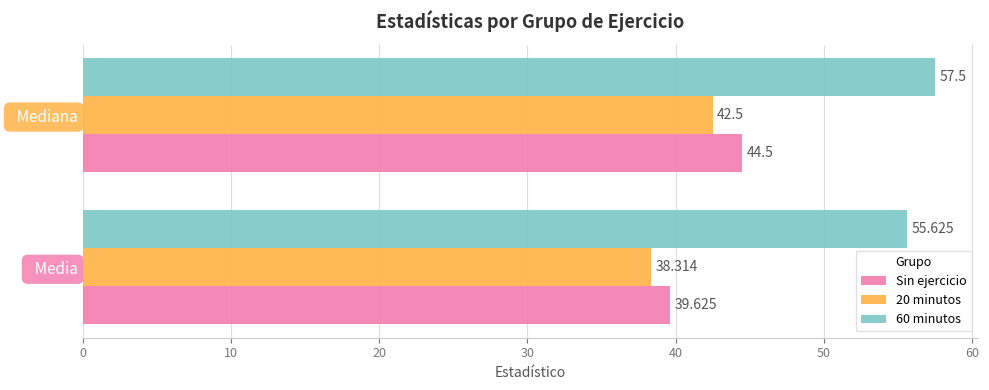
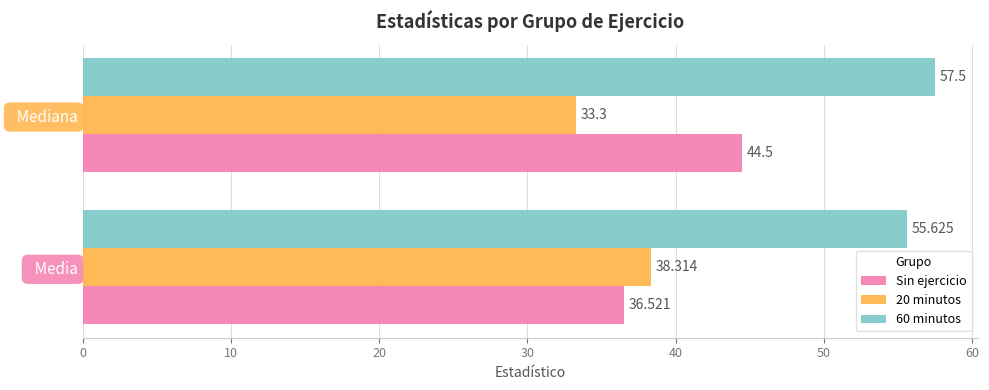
20 minutos, Mediana: 42.5 -> 33.3
Sin ejercicio, Media: 39.625 -> 36.521
